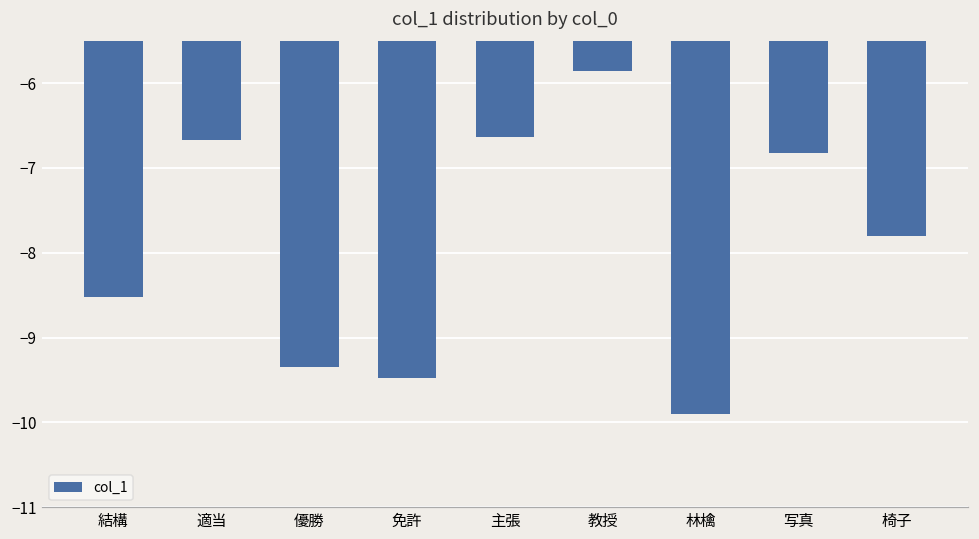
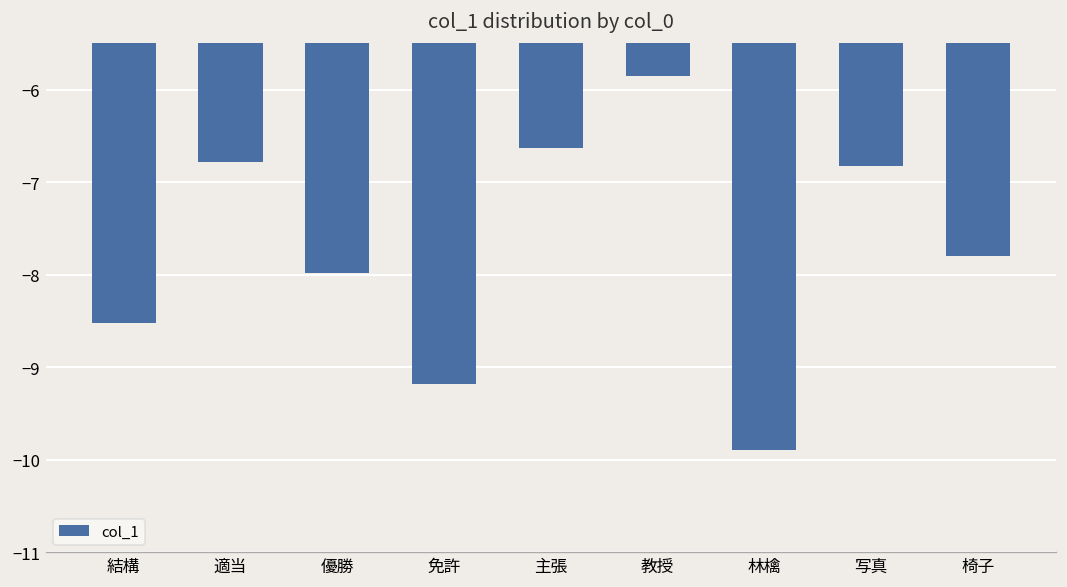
適当: -6.7 -> -6.8
優勝: -9.3 -> -8.0
免許: -9.5 -> -9.2
